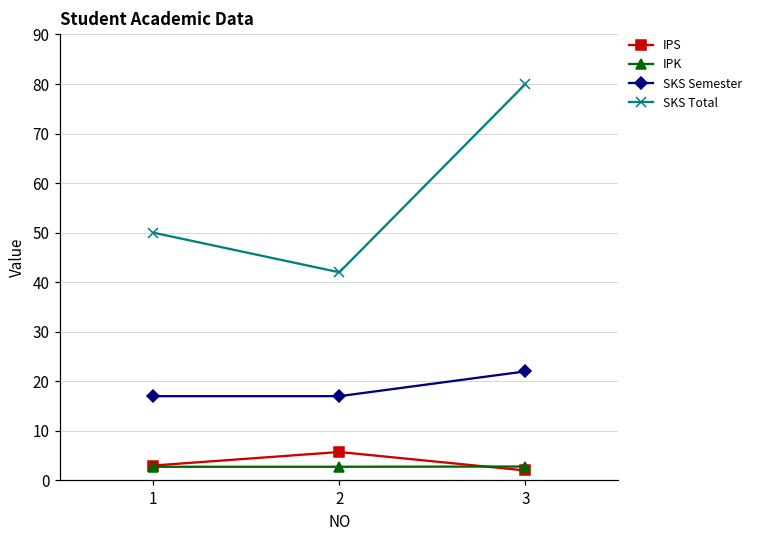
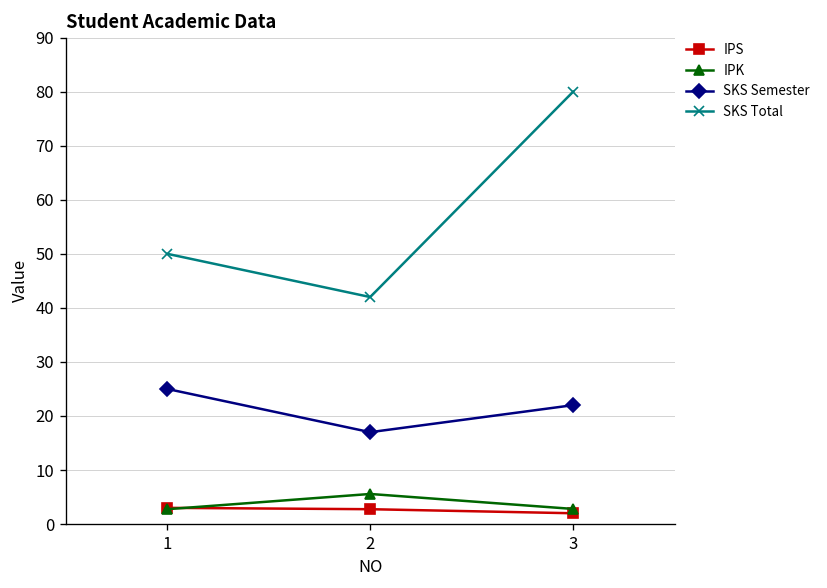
SKS Semester, 1: 17 -> 25
IPS, 2: 6 -> 3
IPK, 2: 3 -> 6
